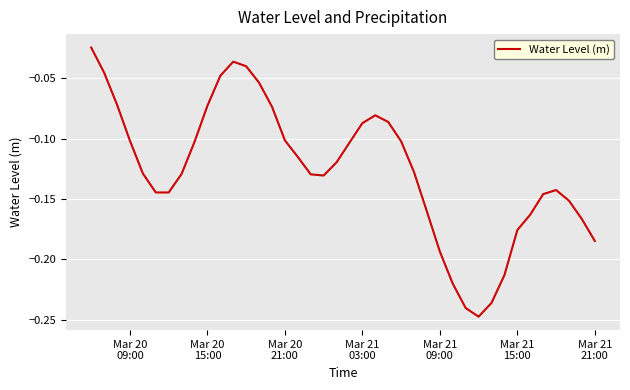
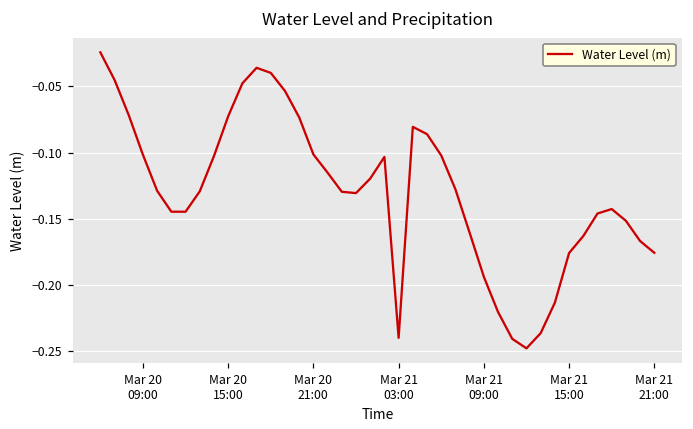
Mar 21 03:00: -0.087 -> -0.240
Mar 21 21:00: -0.185 -> -0.176
